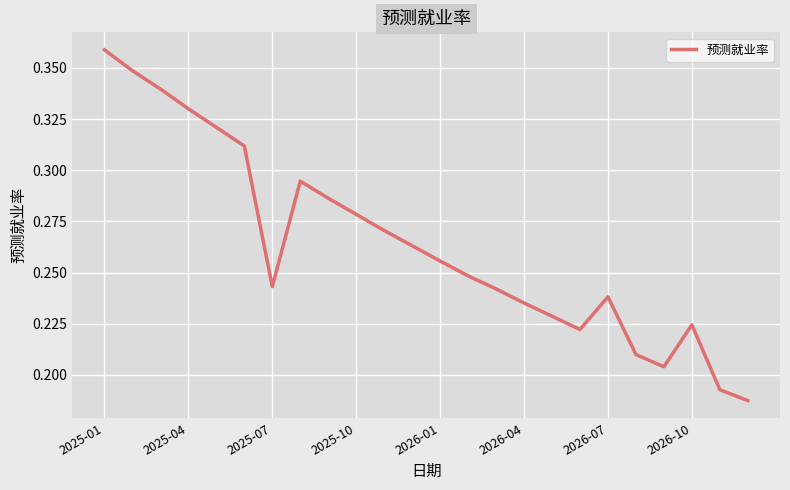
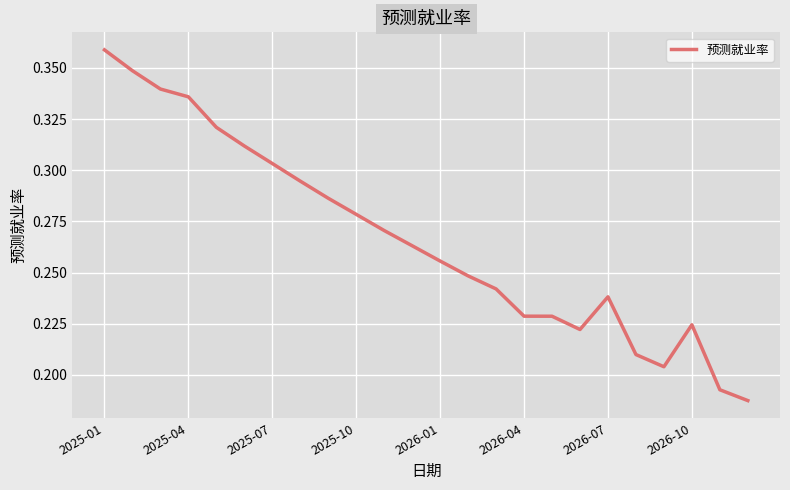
2025-04: 0.330 -> 0.336
2025-07: 0.243 -> 0.303
2026-04: 0.235 -> 0.229
